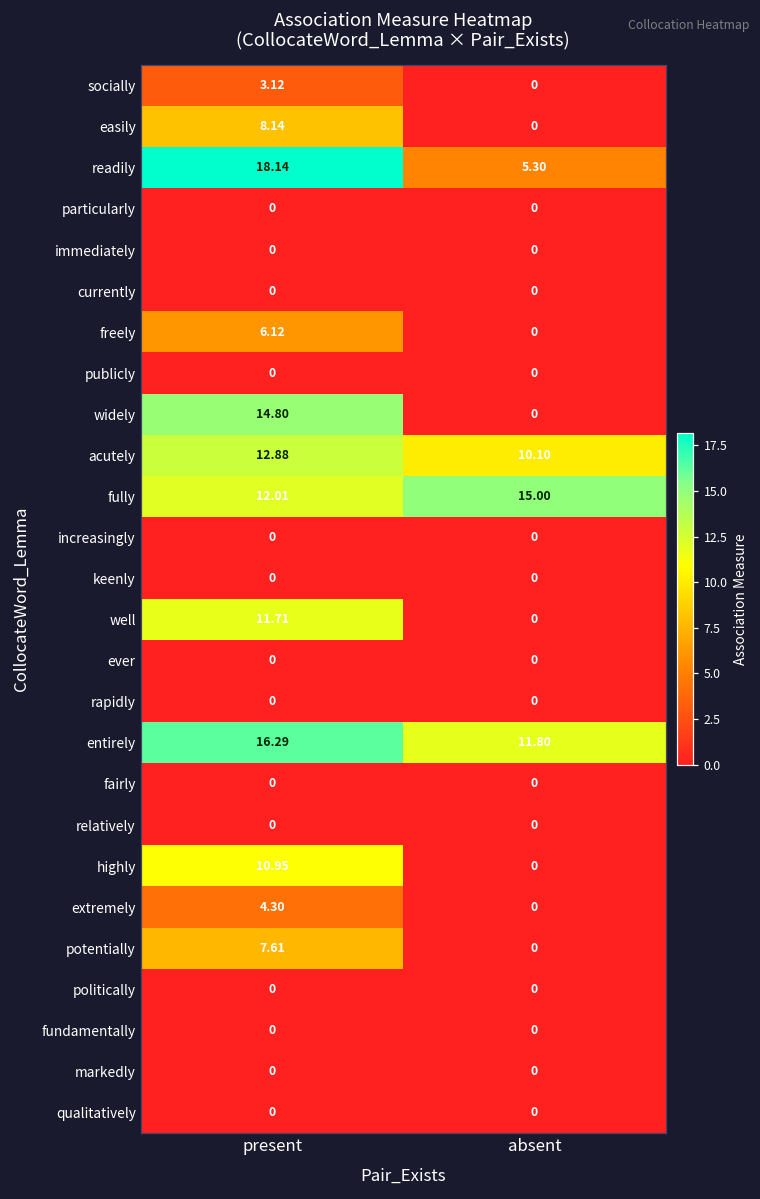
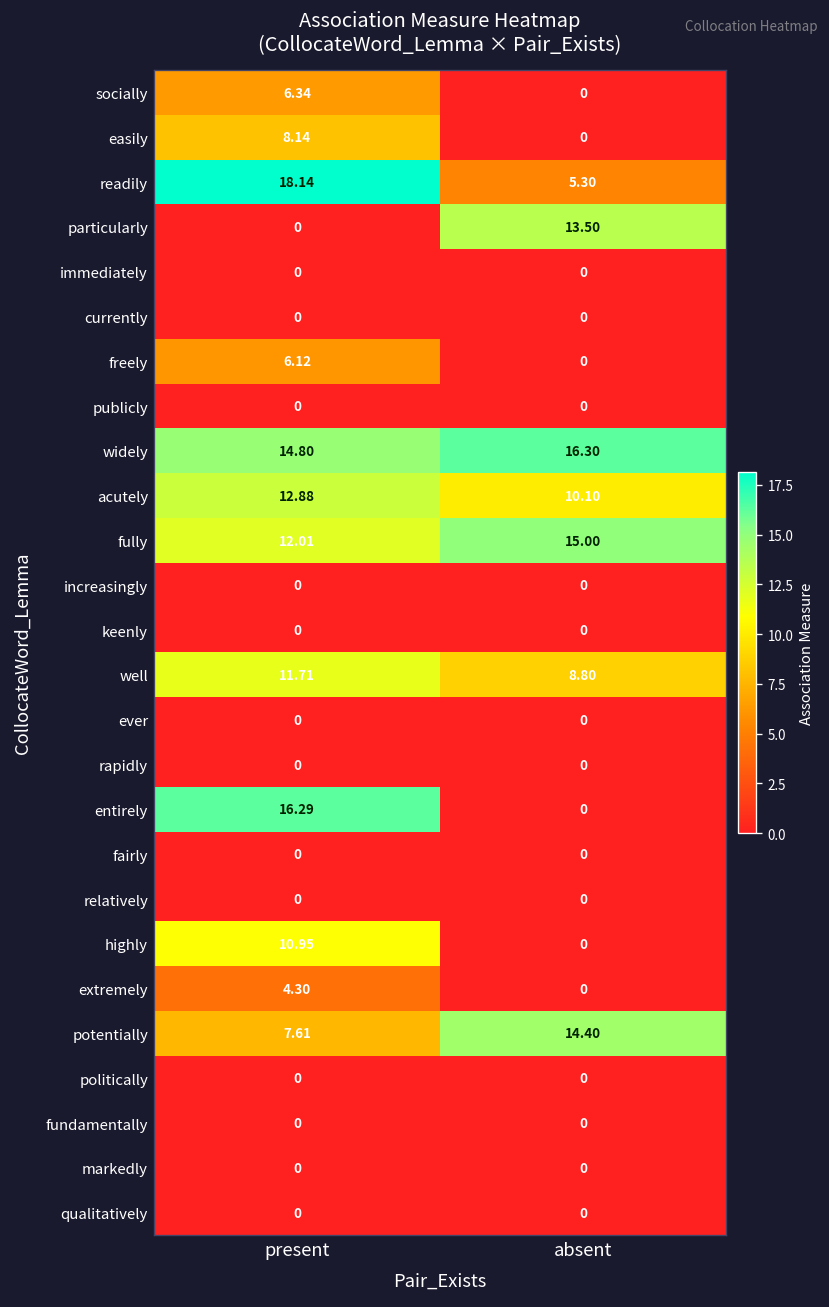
socially, present: 3.12 -> 6.34
particularly, absent: 0 -> 13.50
widely, absent: 0 -> 16.30
well, absent: 0 -> 8.80
entirely, absent: 11.80 -> 0
potentially, absent: 0 -> 14.40
